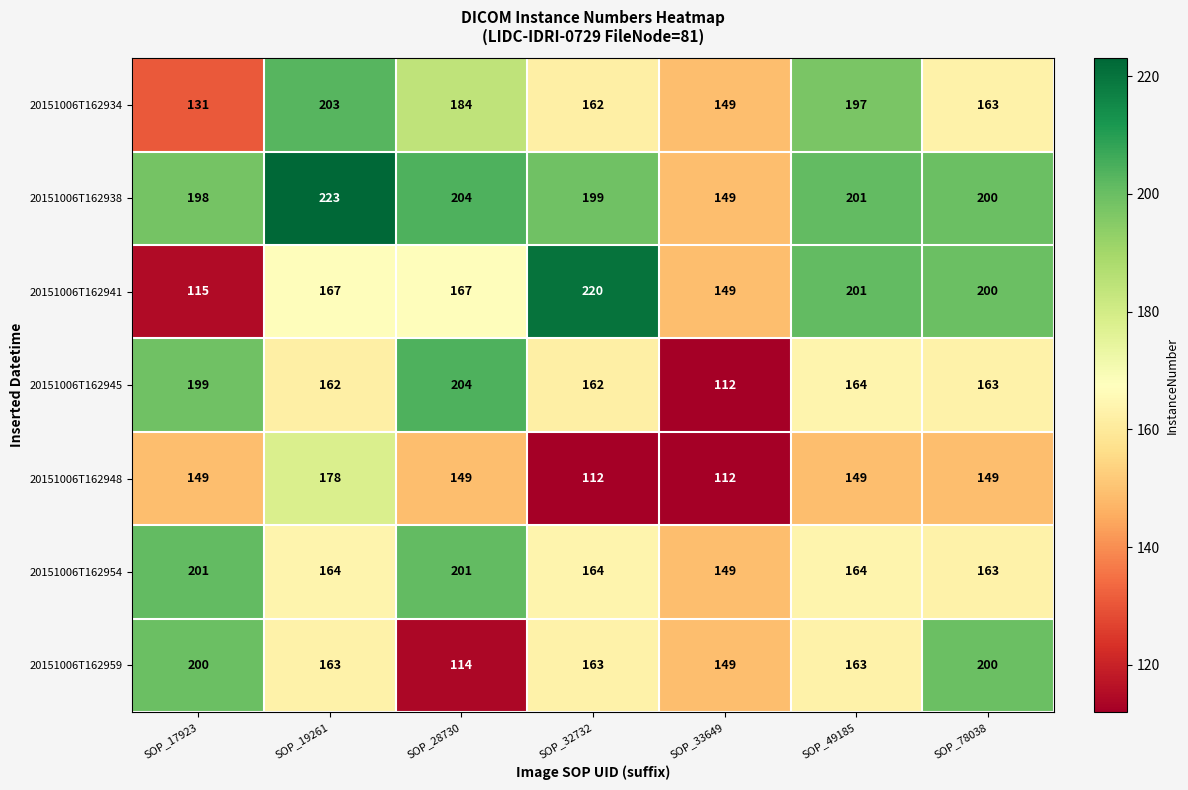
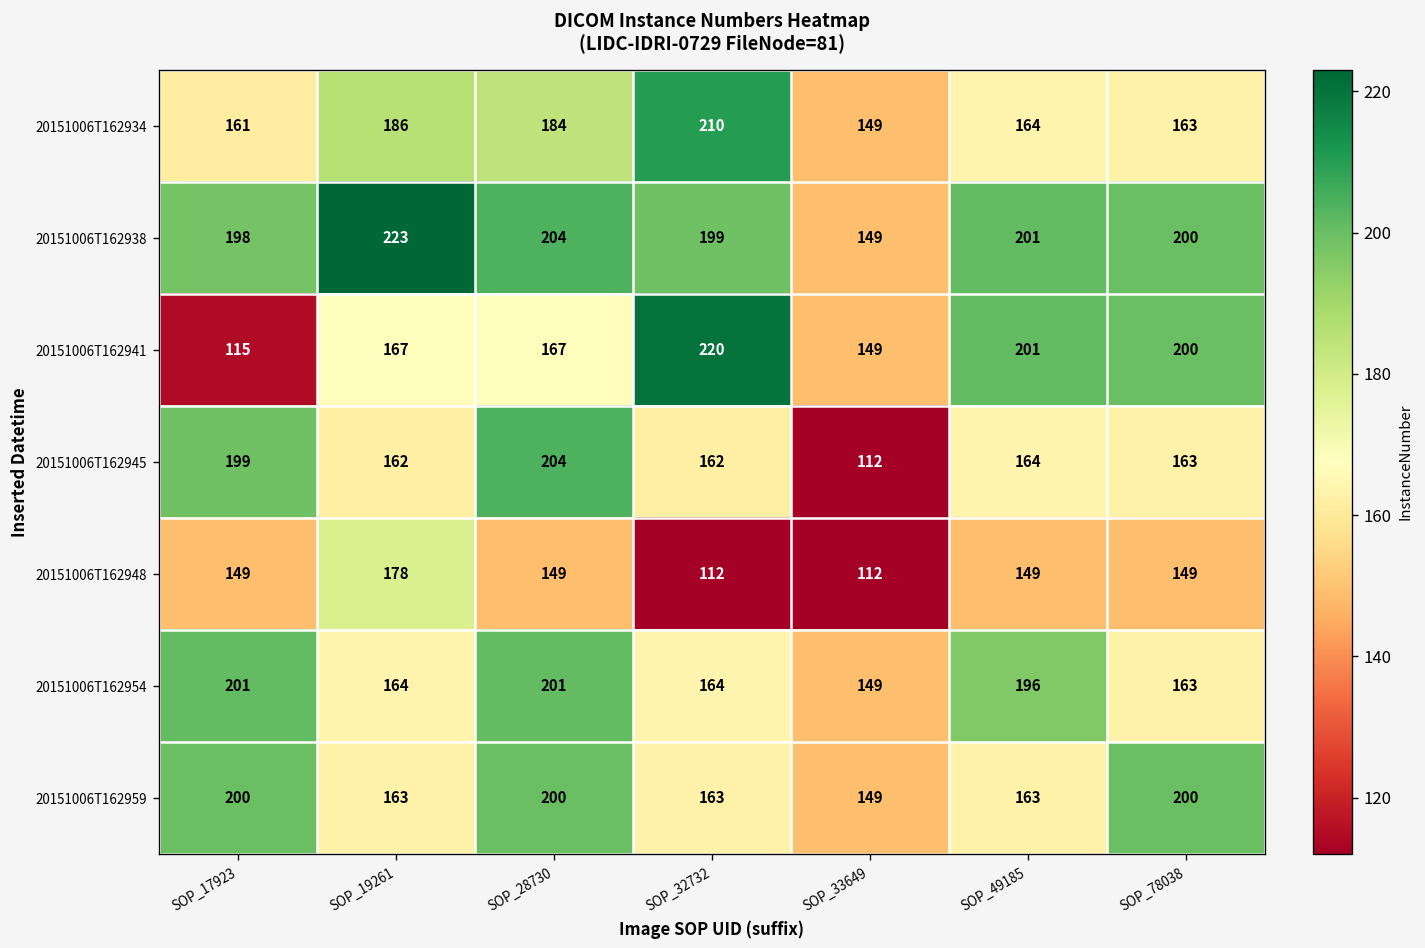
20151006T162934, SOP_17923: 131 -> 161
20151006T162934, SOP_19261: 203 -> 186
20151006T162934, SOP_32732: 162 -> 210
20151006T162934, SOP_49185: 197 -> 164
20151006T162954, SOP_49185: 164 -> 196
20151006T162959, SOP_28730: 114 -> 200
